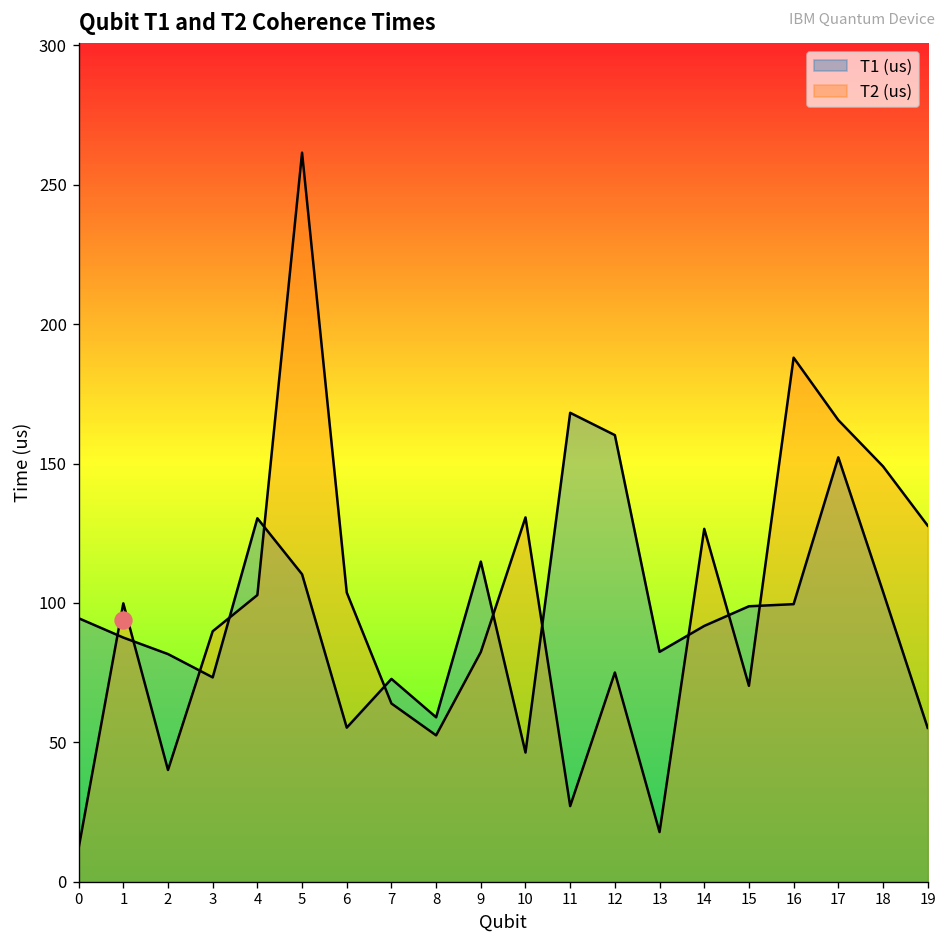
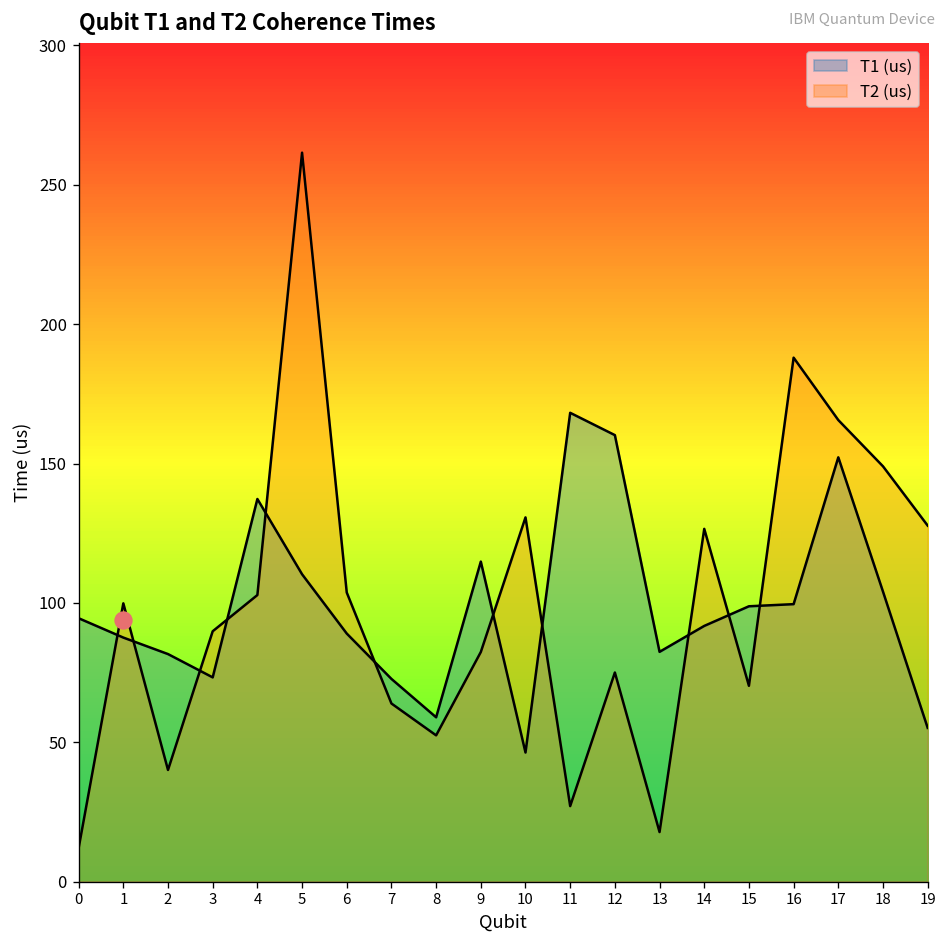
T1 (us), 4: 130 -> 137
T1 (us), 6: 55 -> 89
